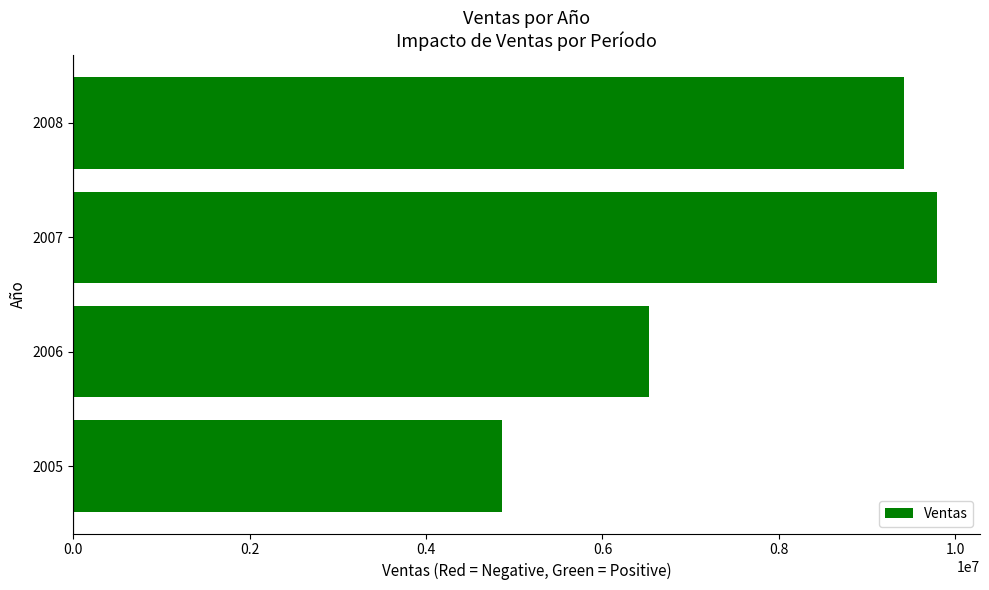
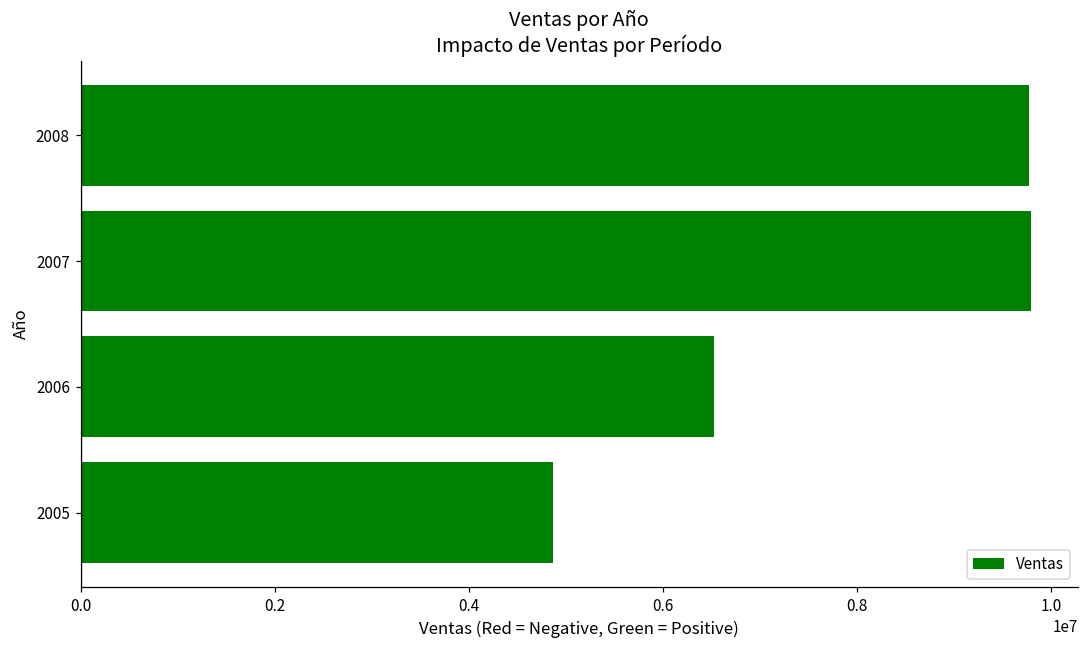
2008: 9400000 -> 9800000
